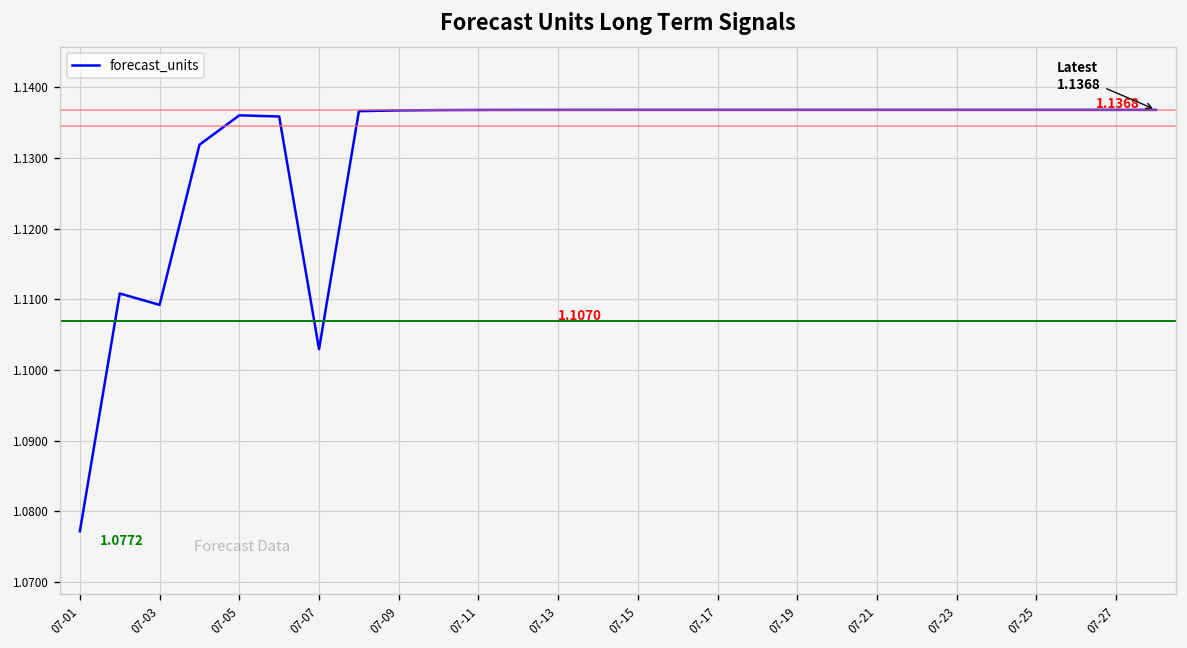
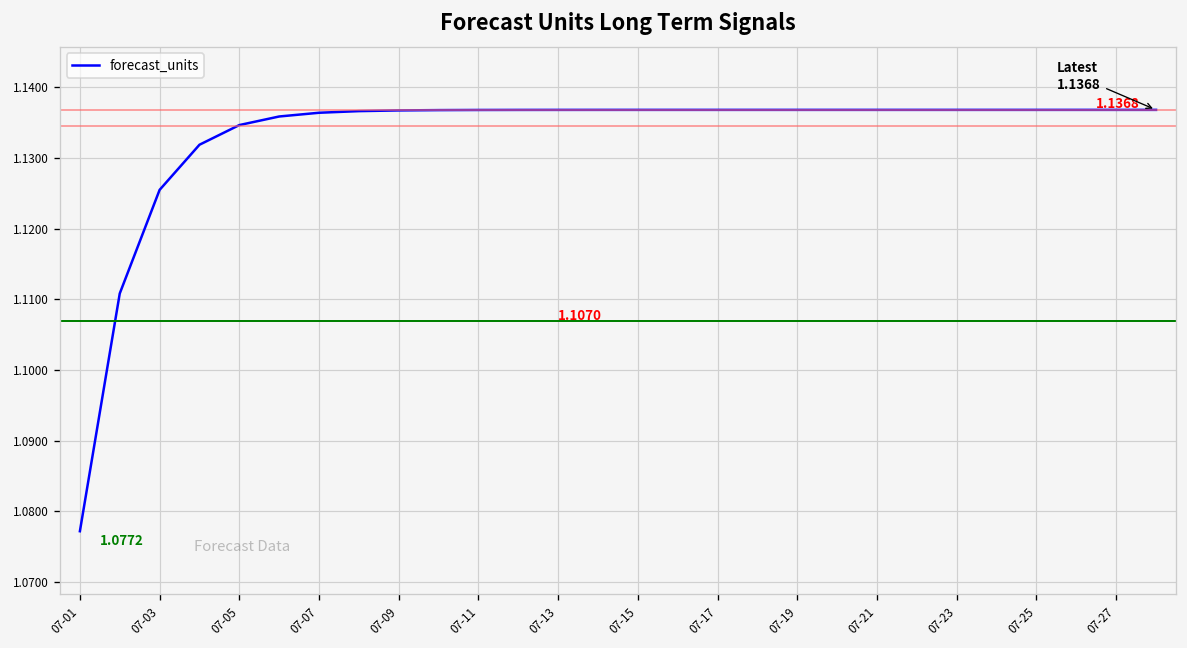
07-03: 1.109 -> 1.125
07-05: 1.136 -> 1.135
07-07: 1.103 -> 1.136
